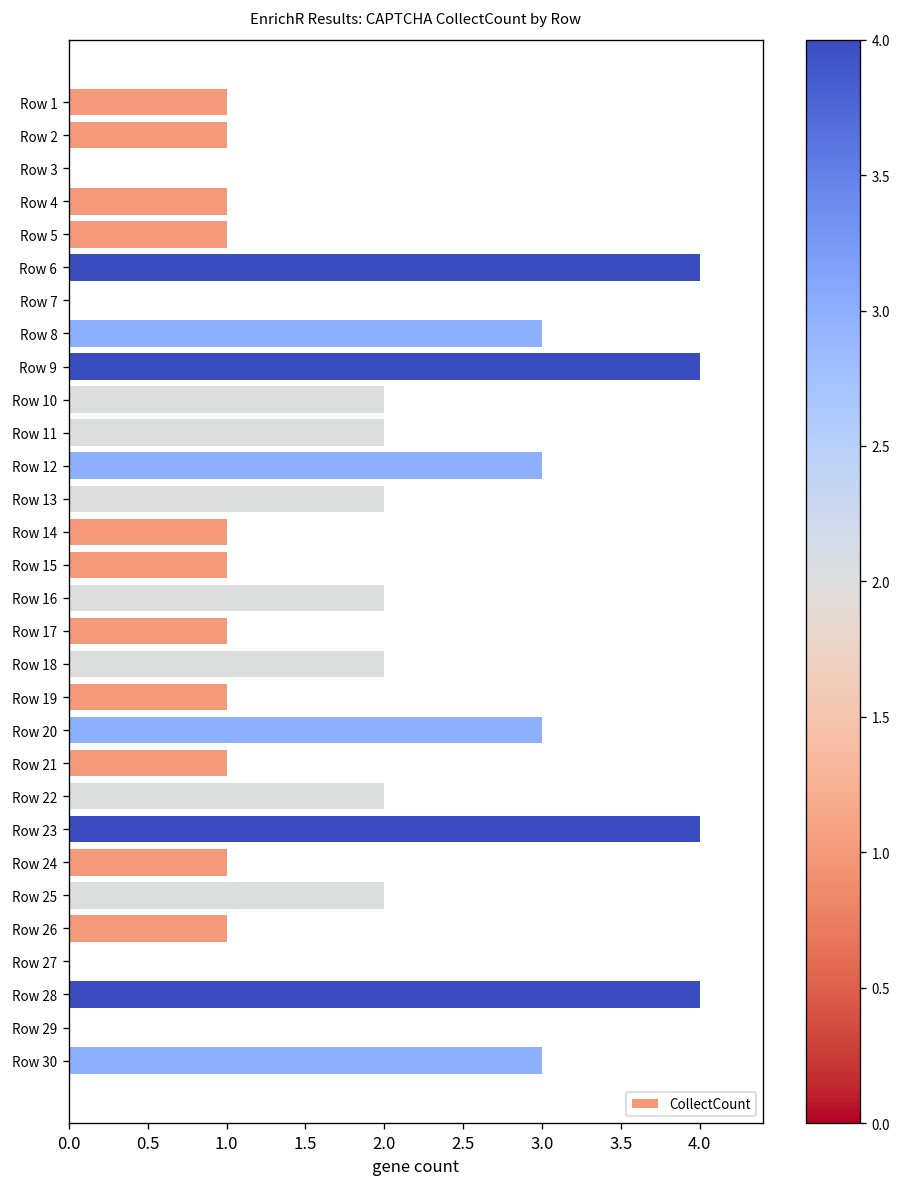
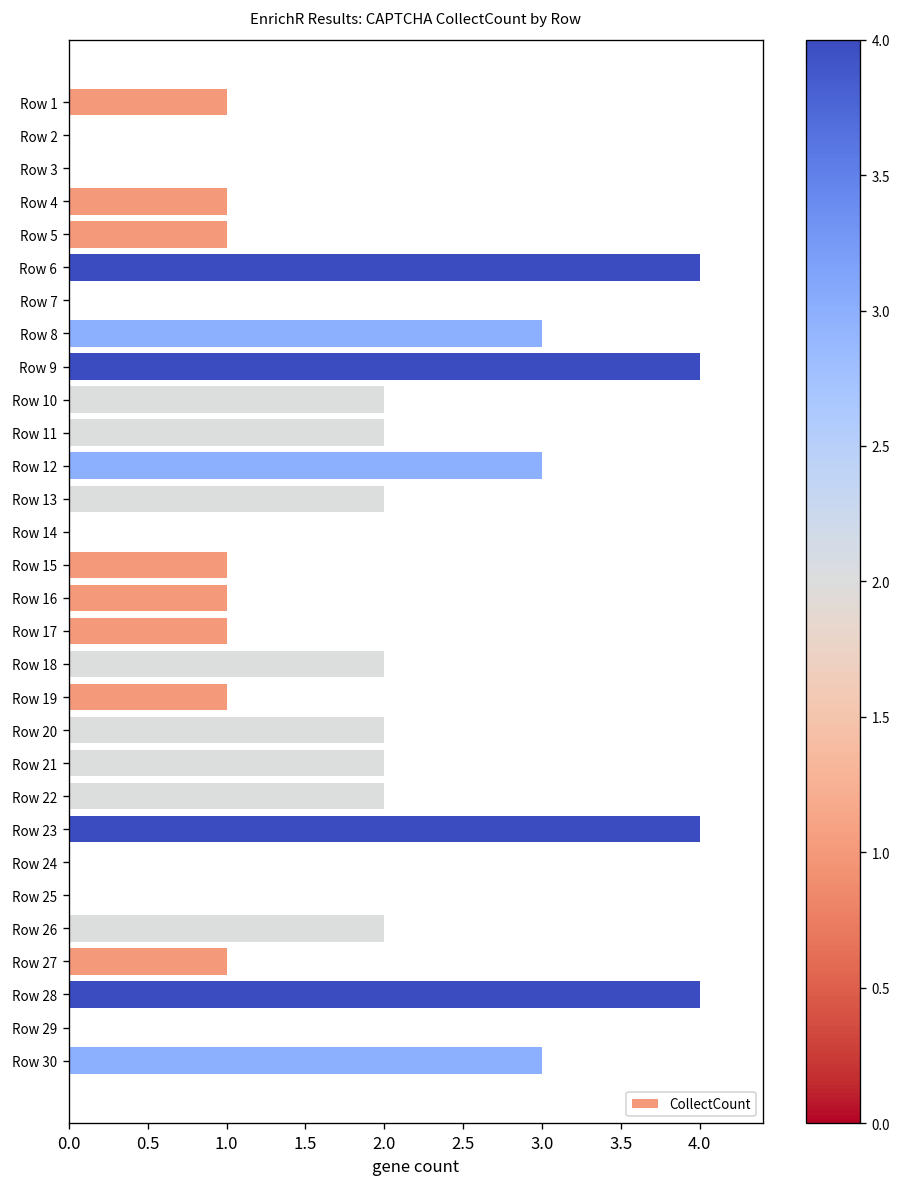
Row 2: 1 -> 0
Row 14: 1 -> 0
Row 16: 2 -> 1
Row 20: 3 -> 2
Row 21: 1 -> 2
Row 24: 1 -> 0
Row 25: 2 -> 0
Row 26: 1 -> 2
Row 27: 0 -> 1
